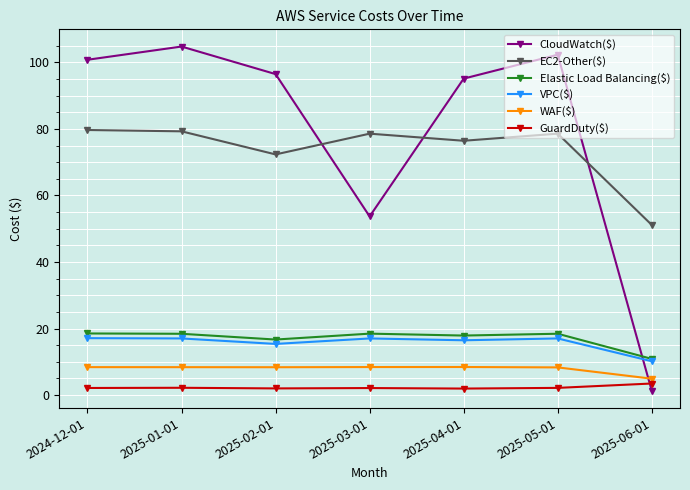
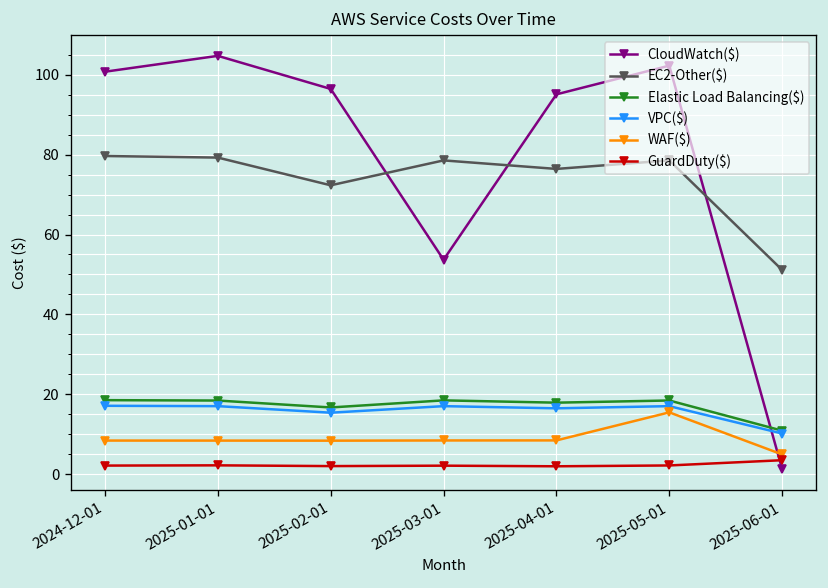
WAF($), 2025-05-01: 8 -> 15
